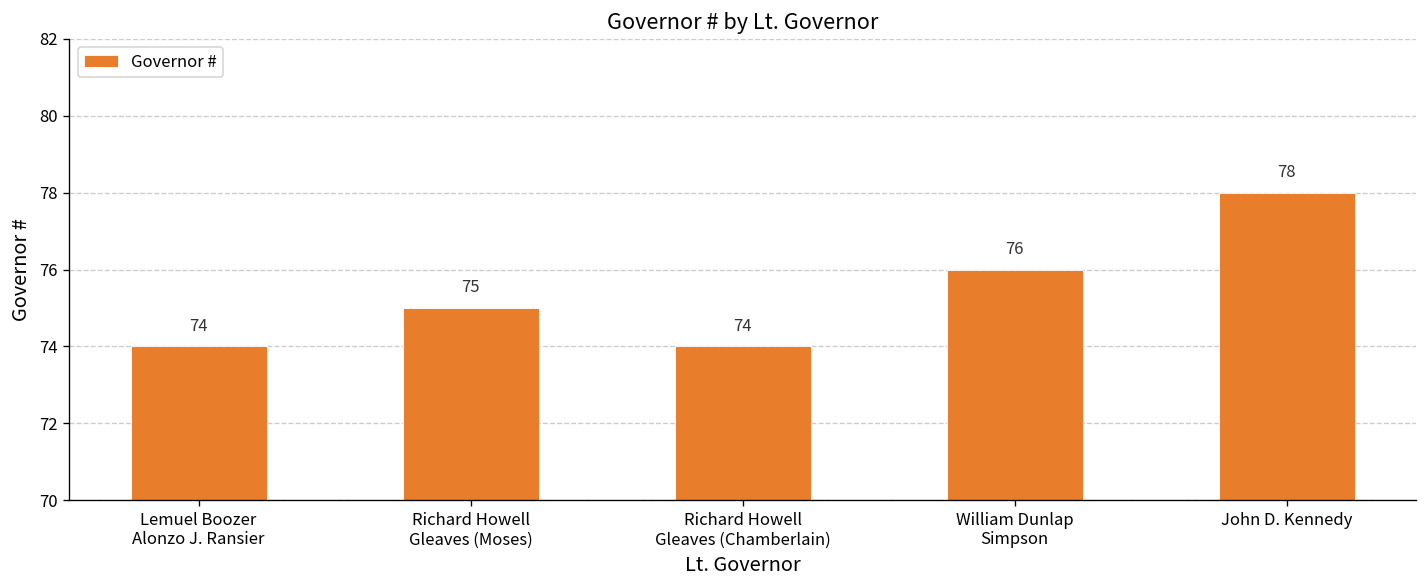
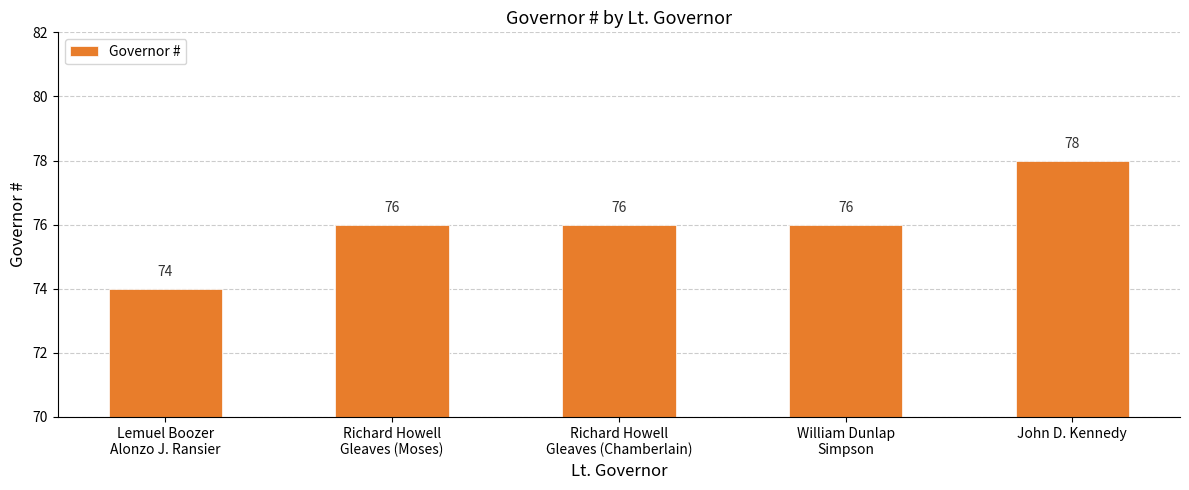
Richard Howell Gleaves (Moses): 75 -> 76
Richard Howell Gleaves (Chamberlain): 74 -> 76
